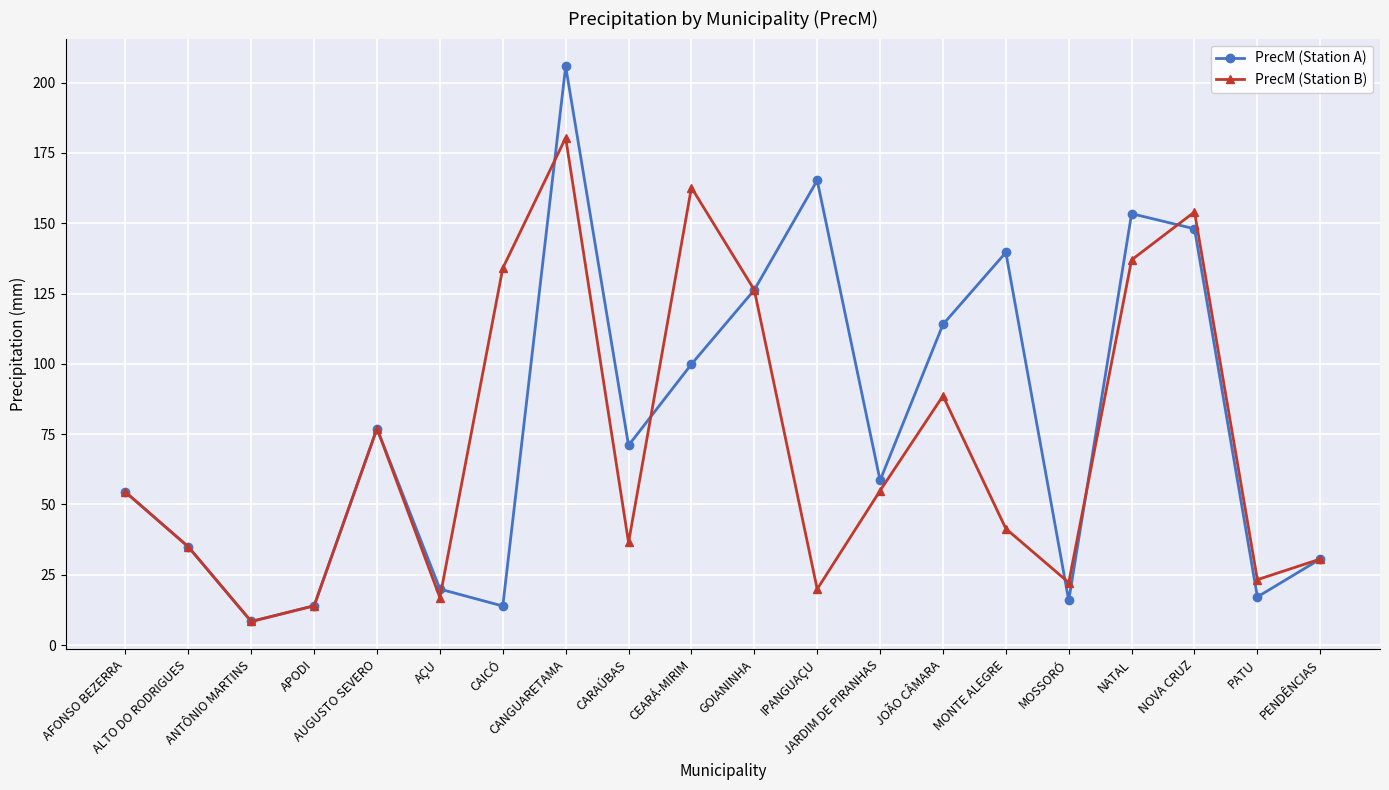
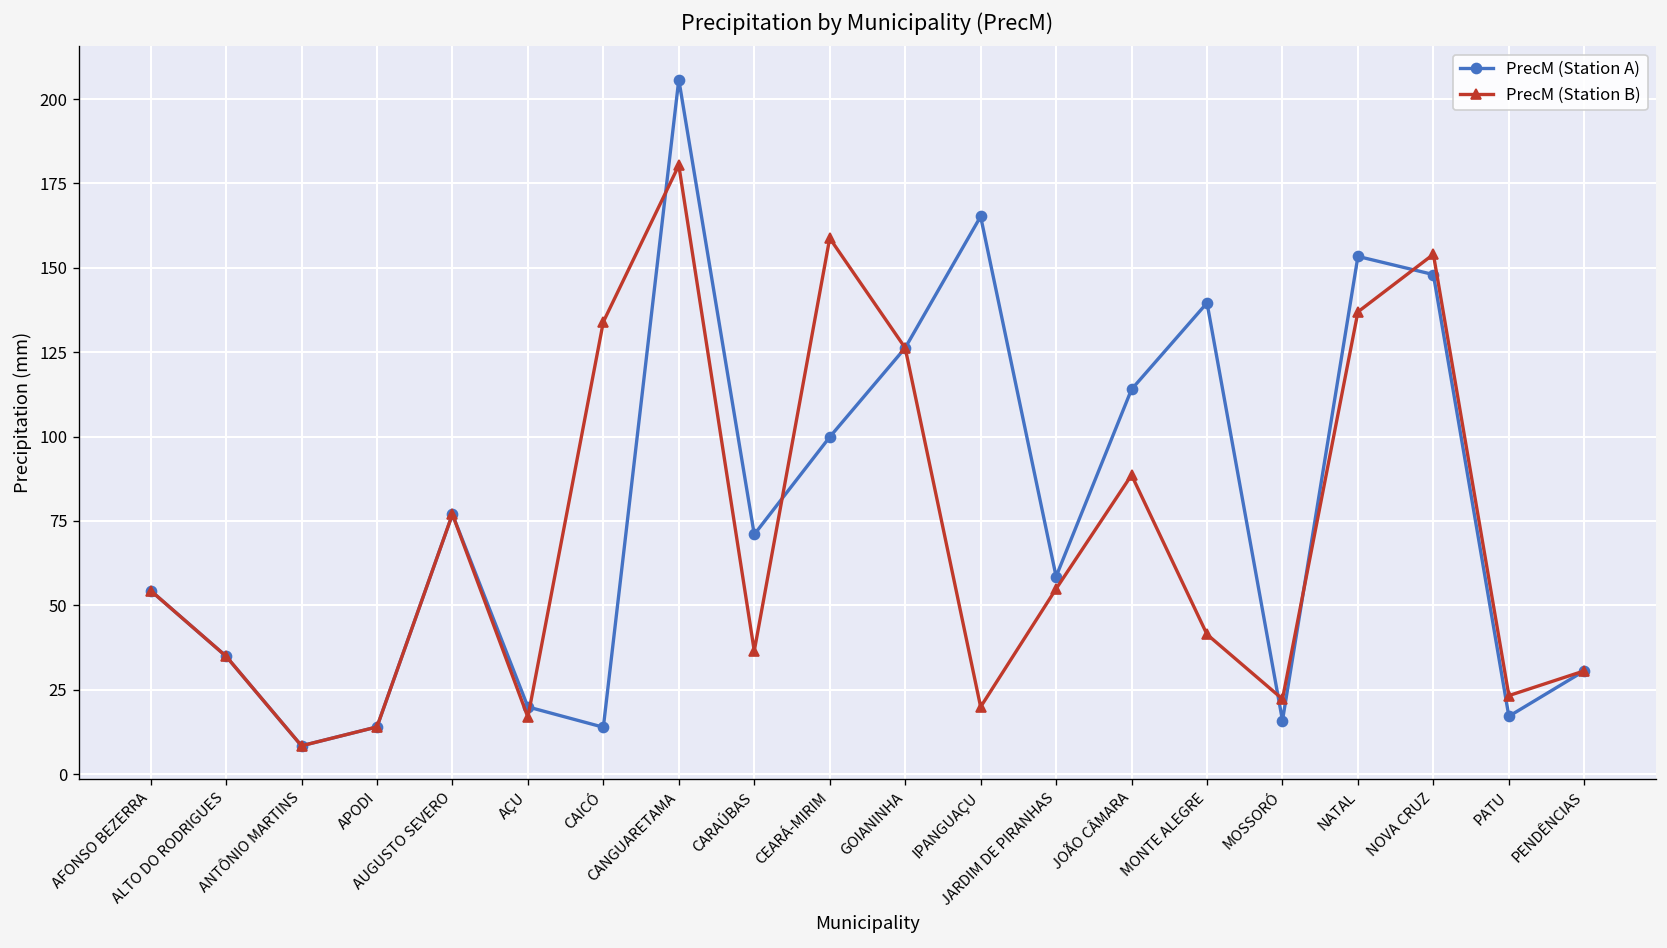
PrecM (Station B), CEARÁ-MIRIM: 163 -> 159
